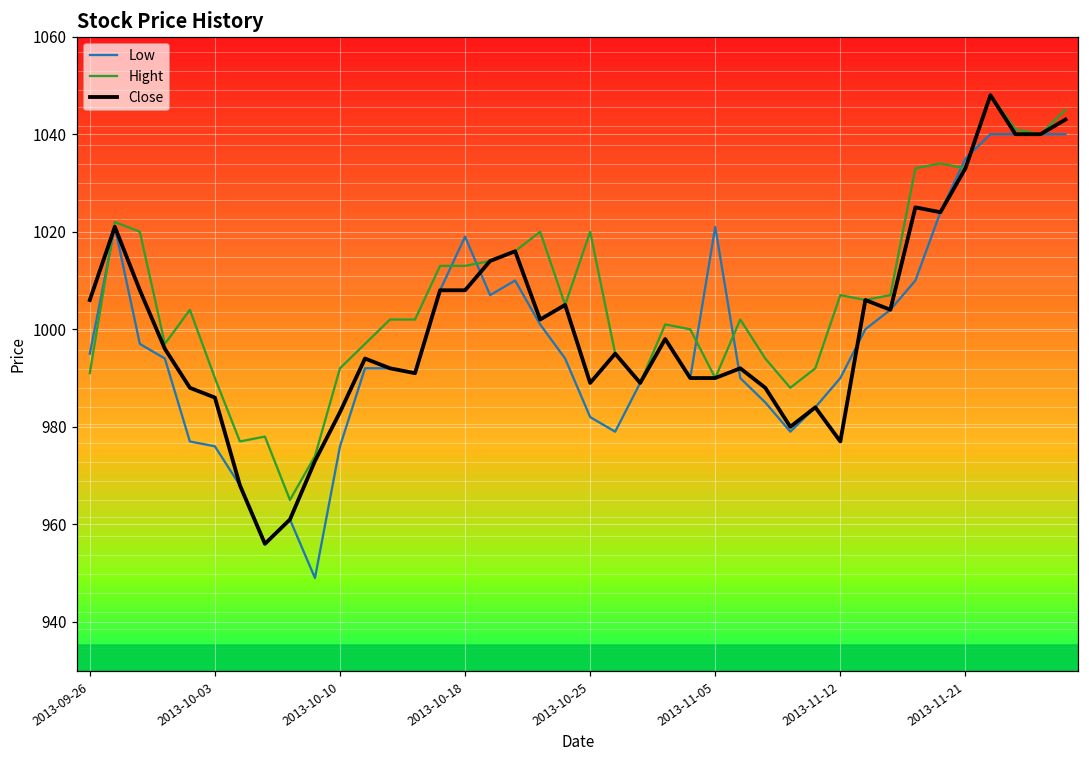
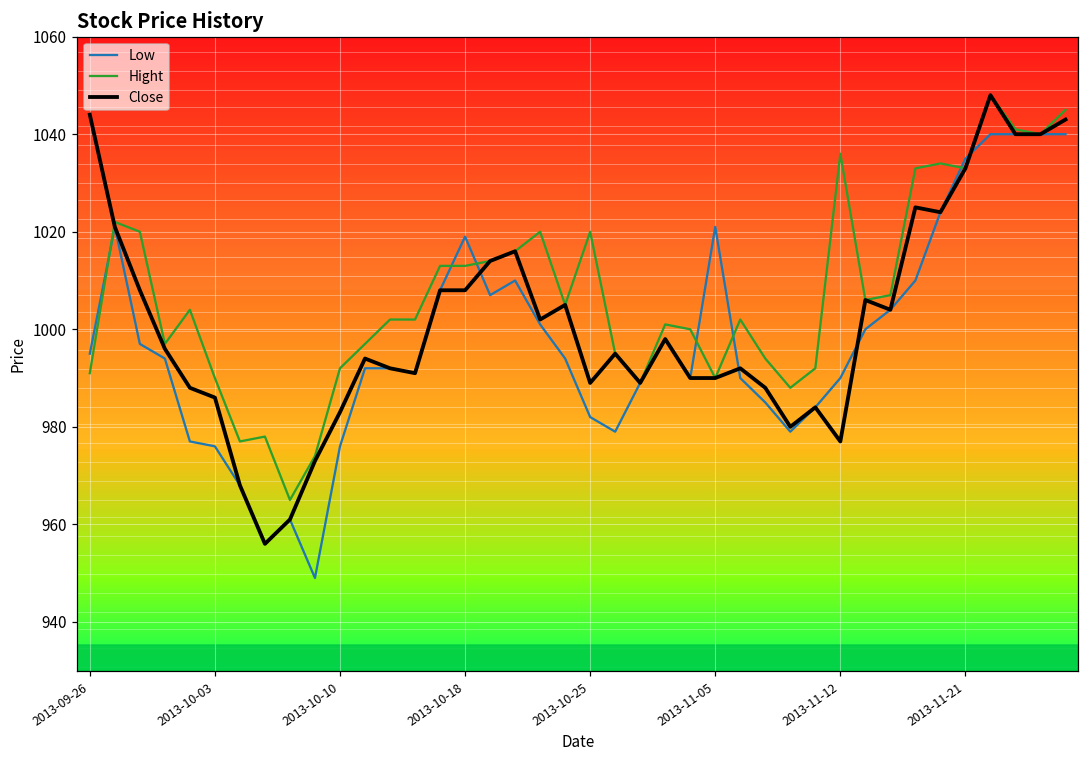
Close, 2013-09-26: 1006 -> 1044
Hight, 2013-11-12: 1007 -> 1036
